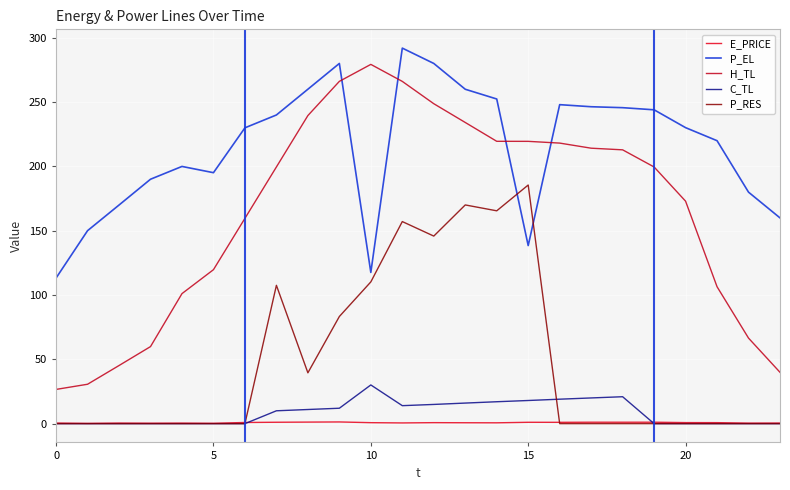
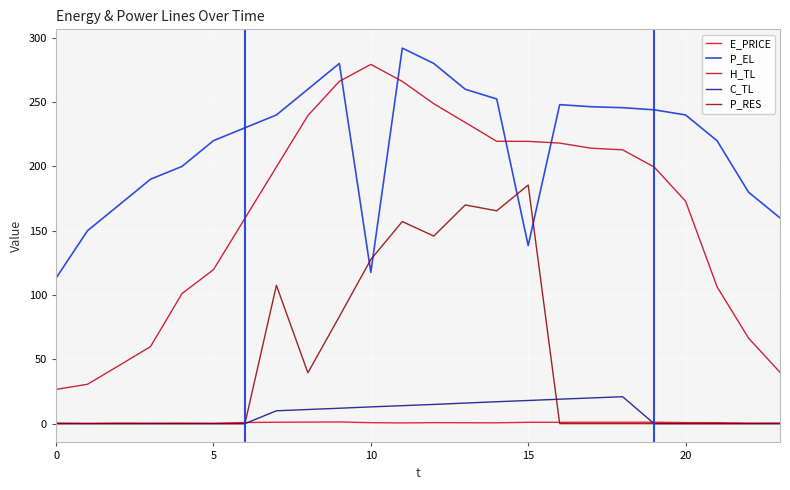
P_EL, 5: 195 -> 220
C_TL, 10: 30 -> 13
P_RES, 10: 110 -> 128
P_EL, 20: 230 -> 240
